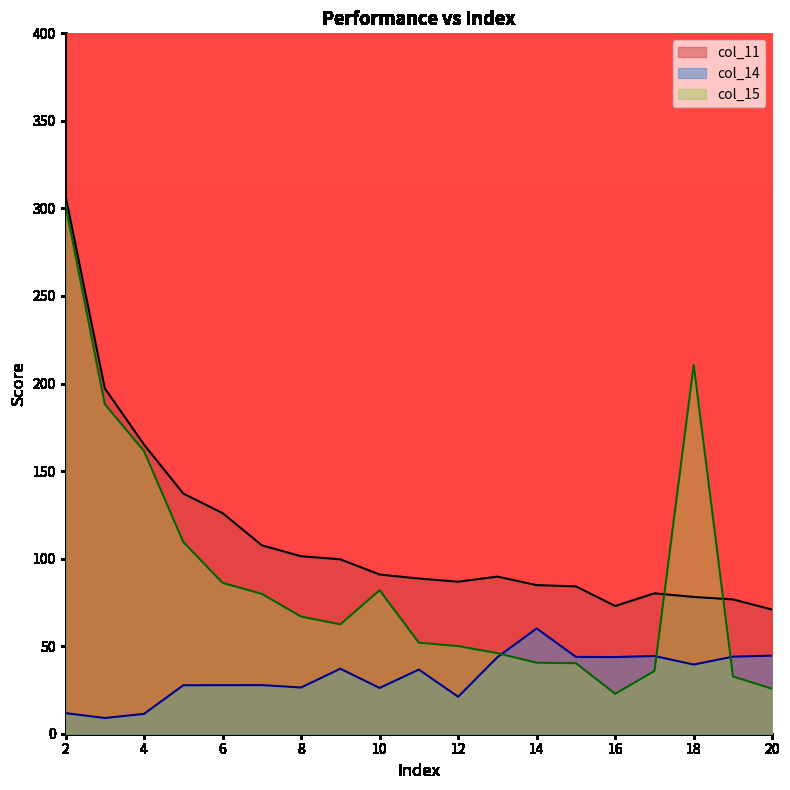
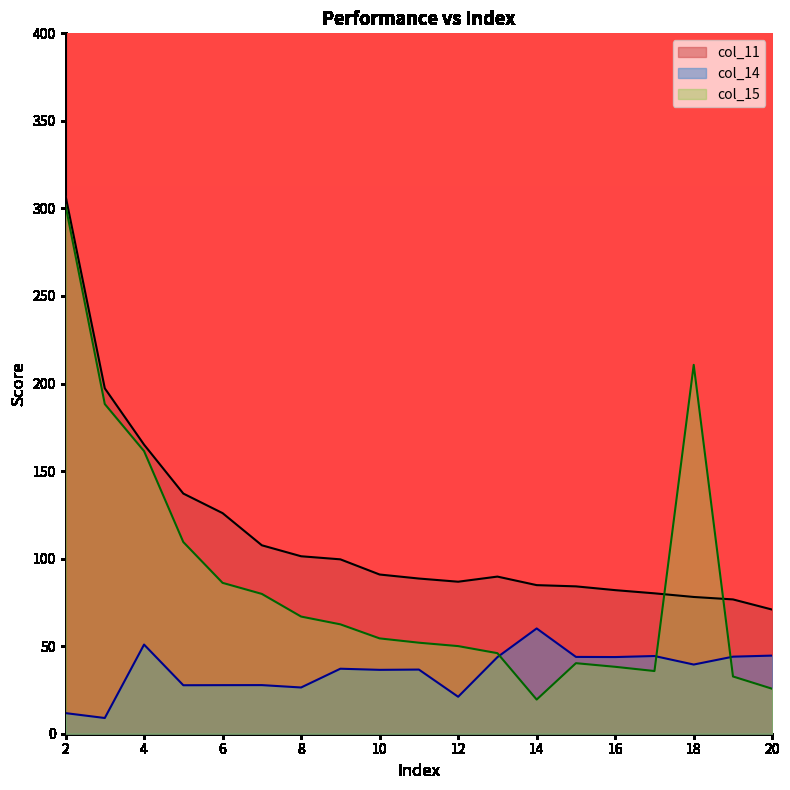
col_14, 4: 11 -> 51
col_14, 10: 26 -> 36
col_15, 10: 82 -> 54
col_15, 14: 41 -> 20
col_11, 16: 73 -> 82
col_15, 16: 23 -> 38
